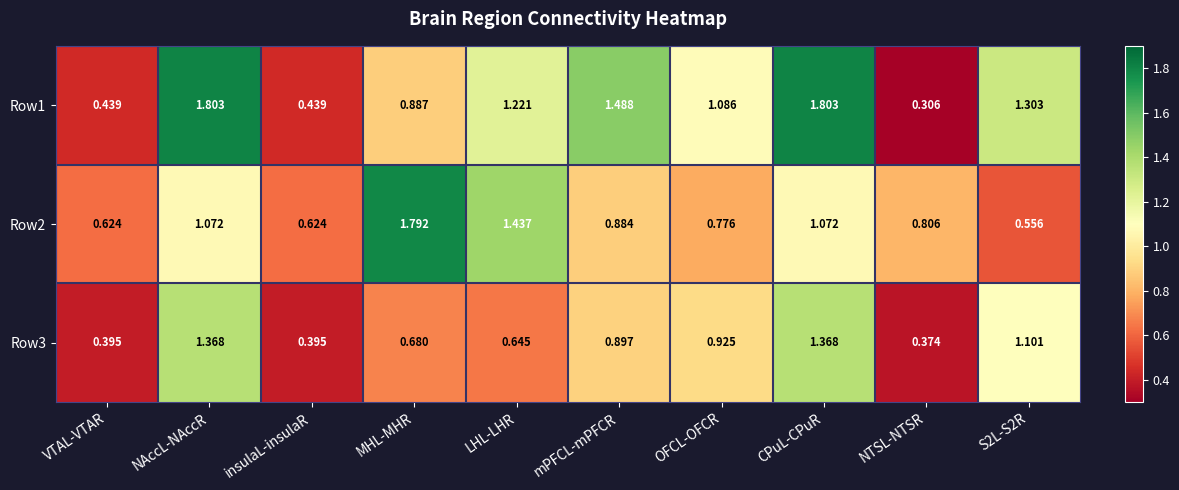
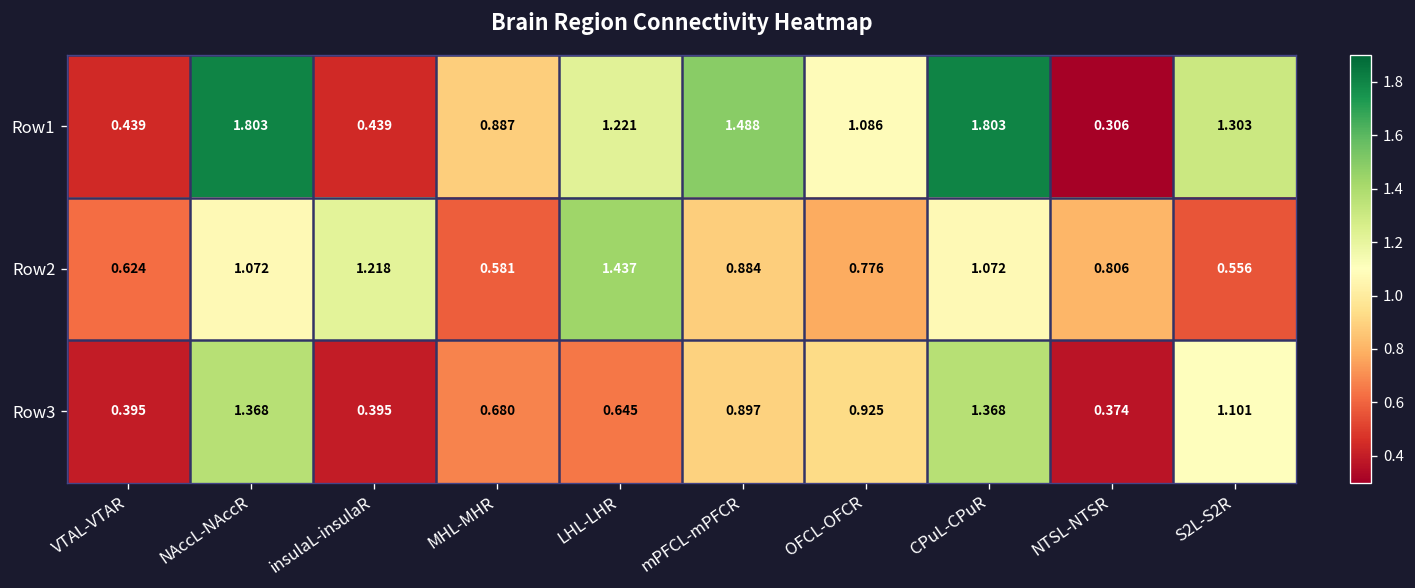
Row2, insulaL-insulaR: 0.624 -> 1.218
Row2, MHL-MHR: 1.792 -> 0.581
